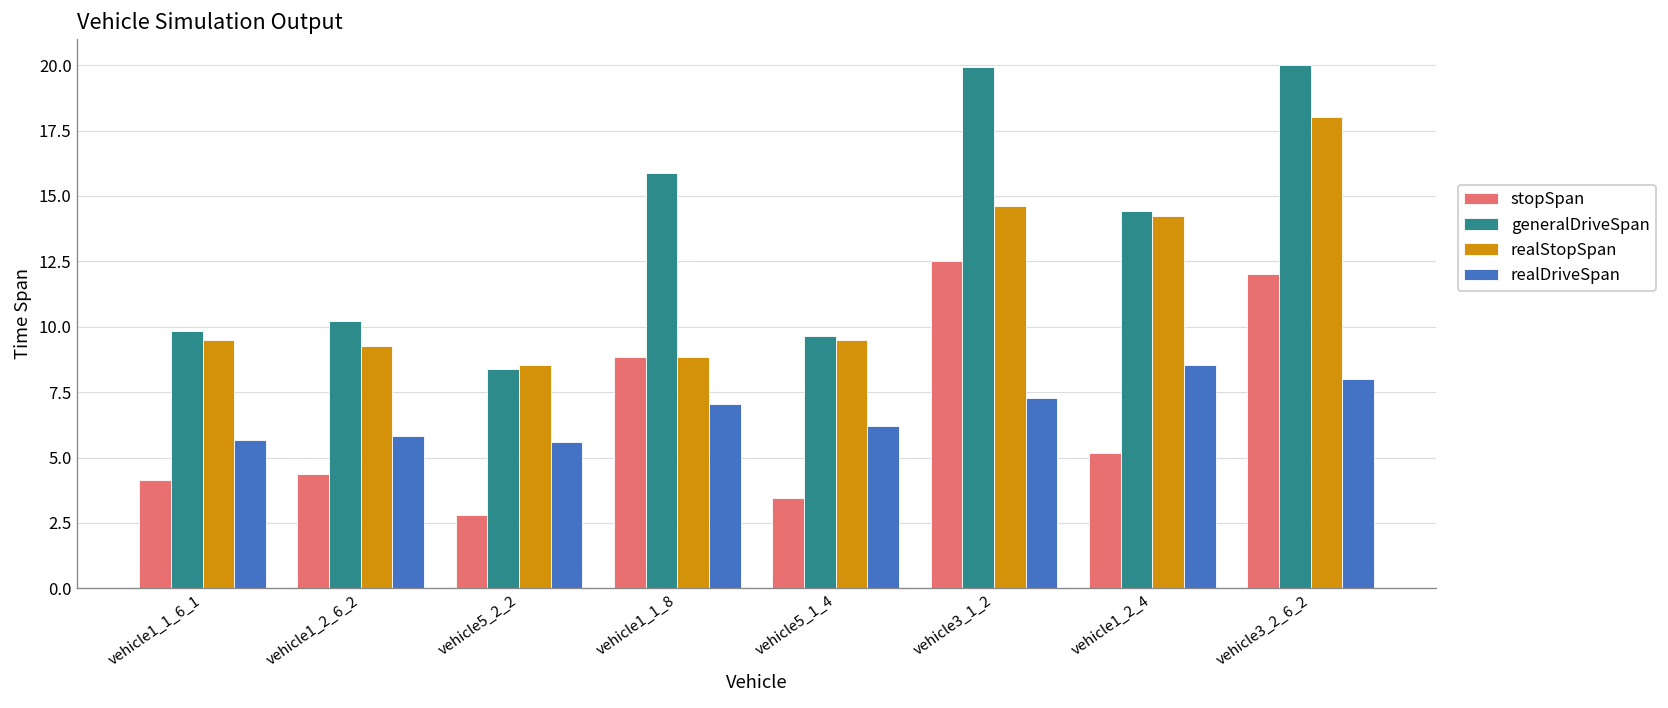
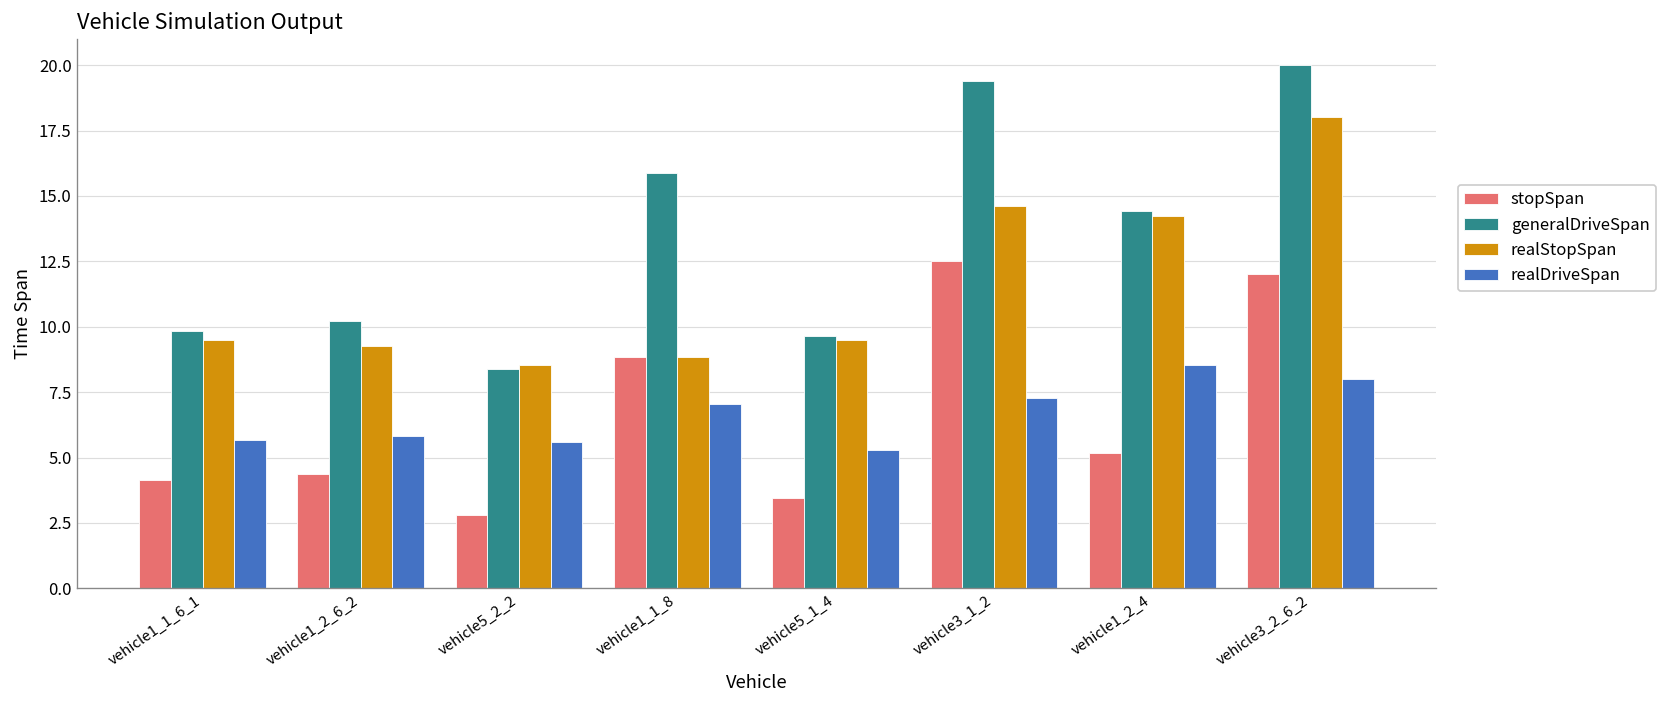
realDriveSpan, vehicle5_1_4: 6.2 -> 5.3
generalDriveSpan, vehicle3_1_2: 20.0 -> 19.4
